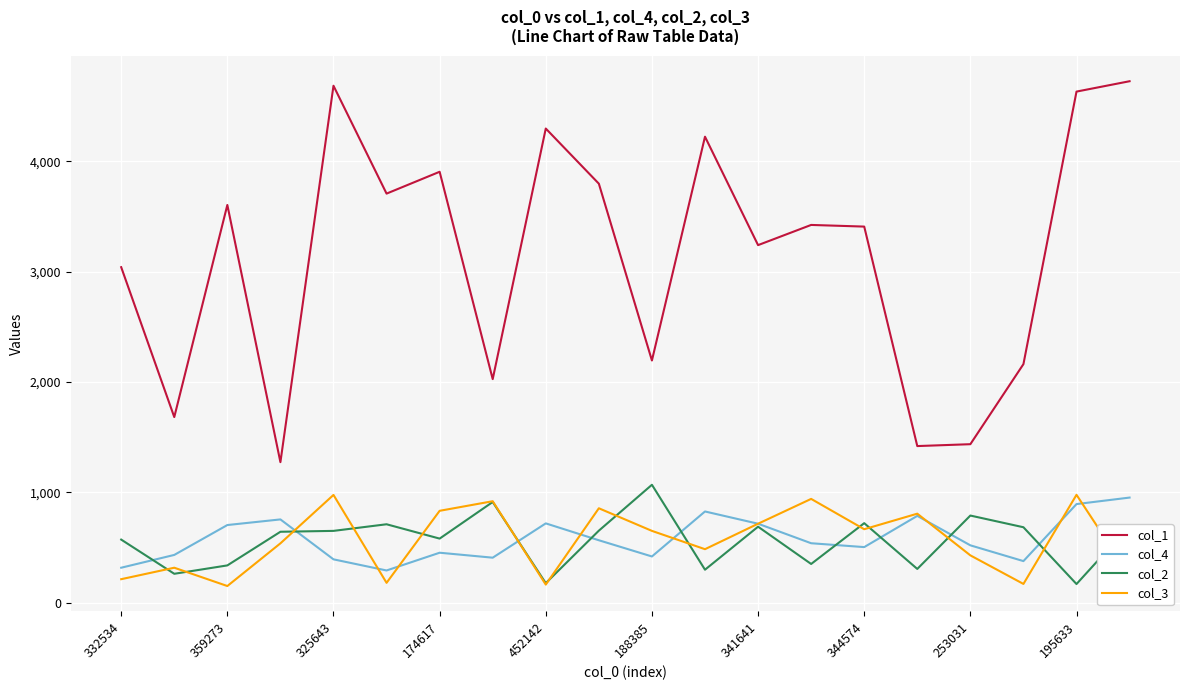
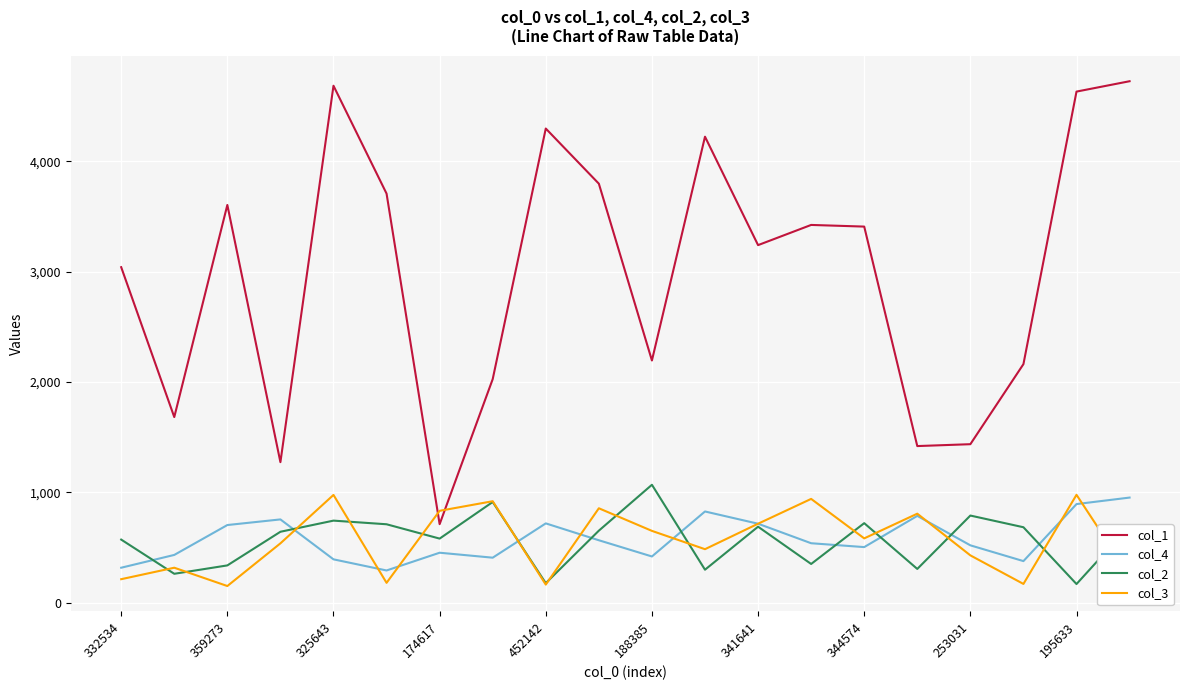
col_2, 325643: 650 -> 740
col_1, 174617: 3,910 -> 710
col_3, 344574: 670 -> 580
